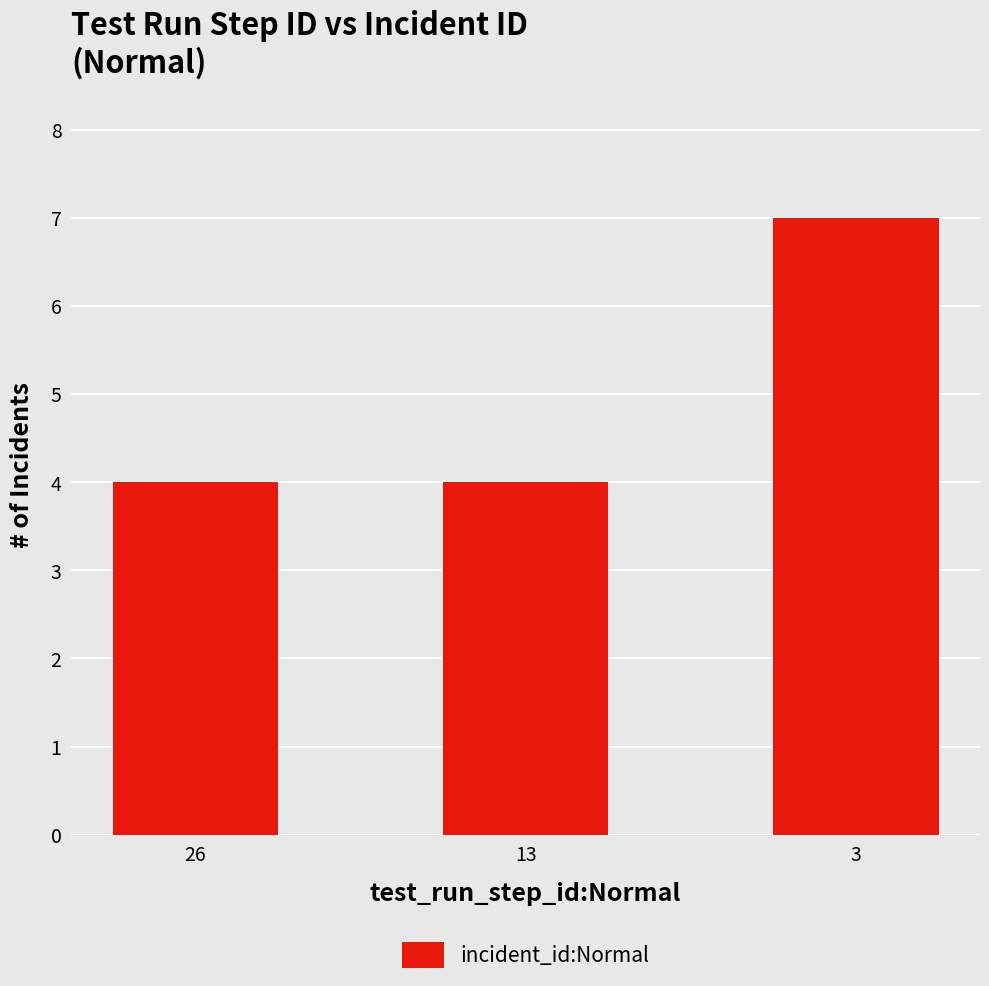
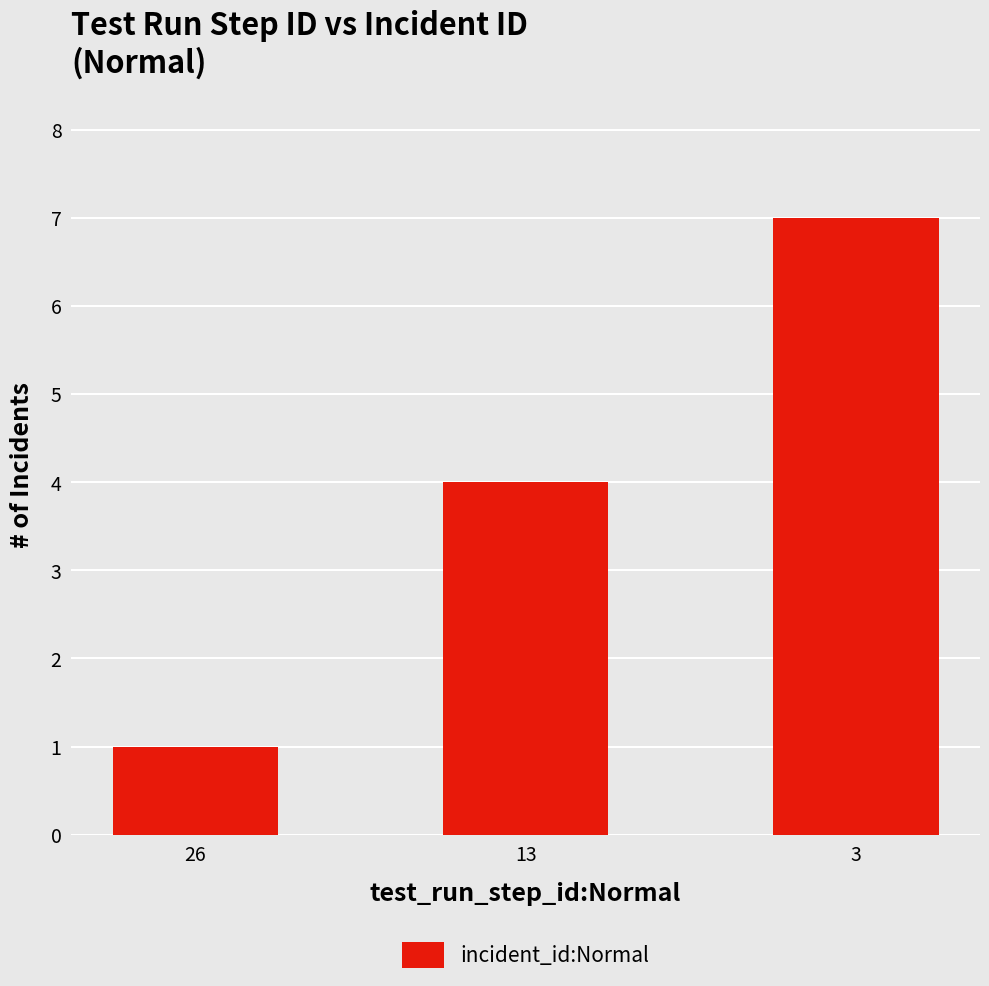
26: 4 -> 1
